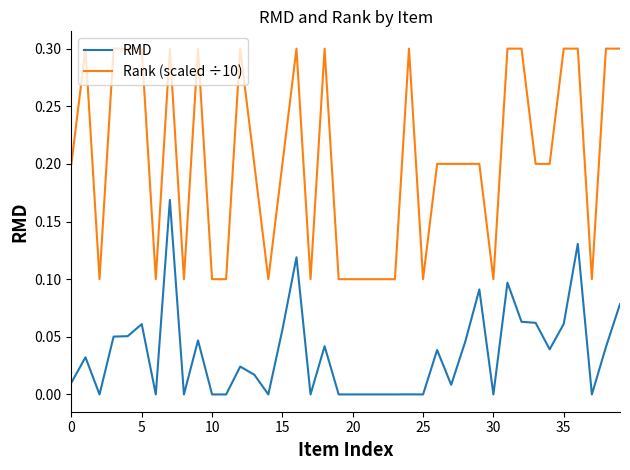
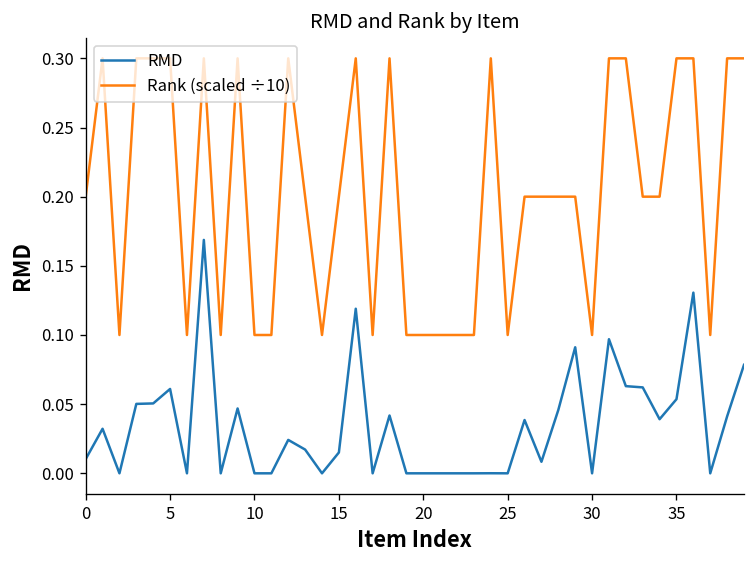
RMD, 15: 0.056 -> 0.015
RMD, 35: 0.061 -> 0.054
